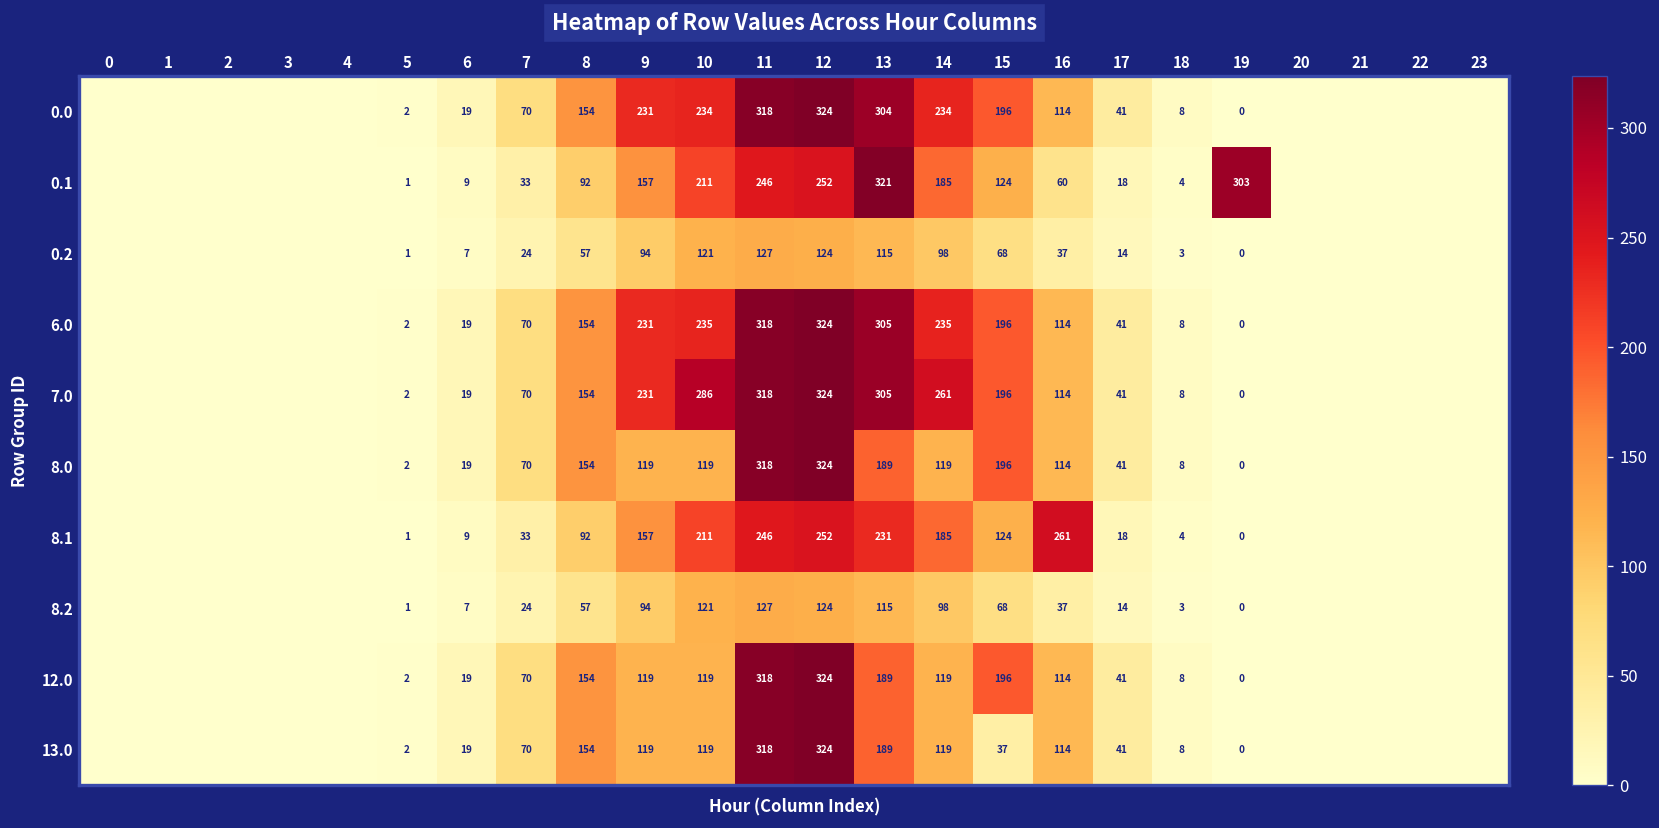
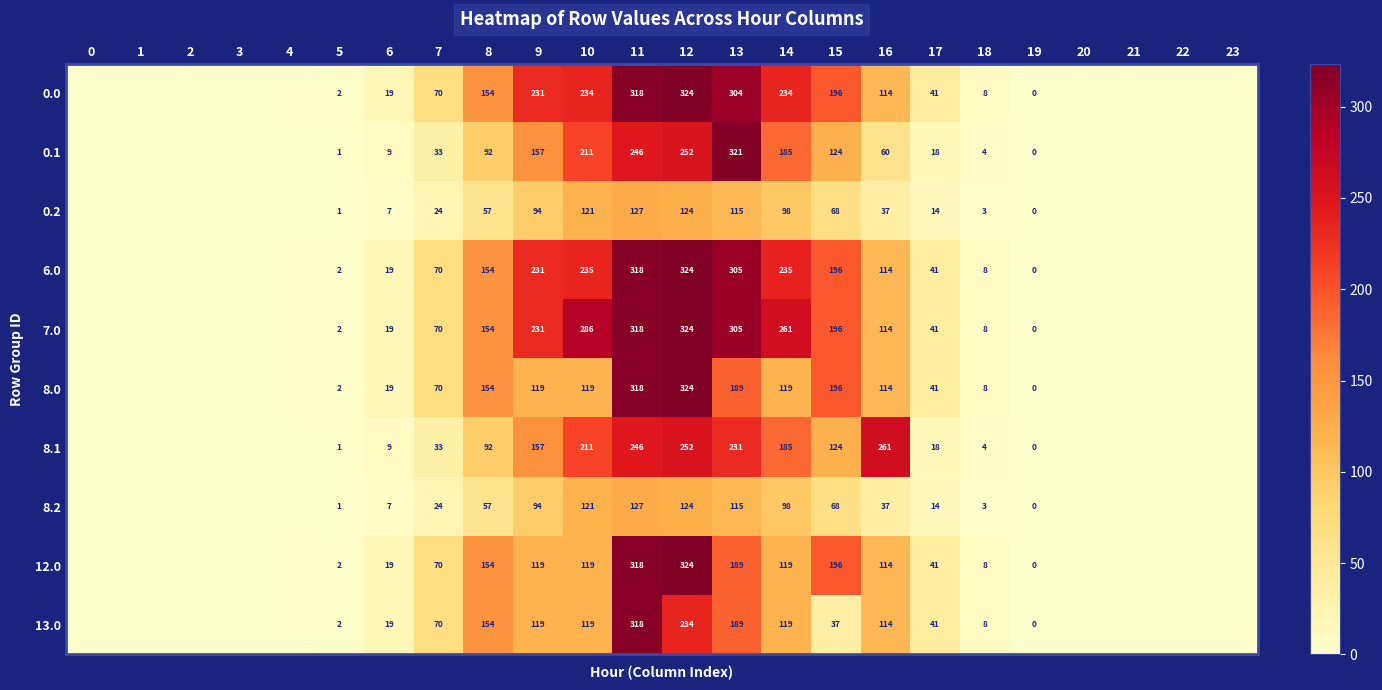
0.1, 19: 303 -> 0
13.0, 12: 324 -> 234
